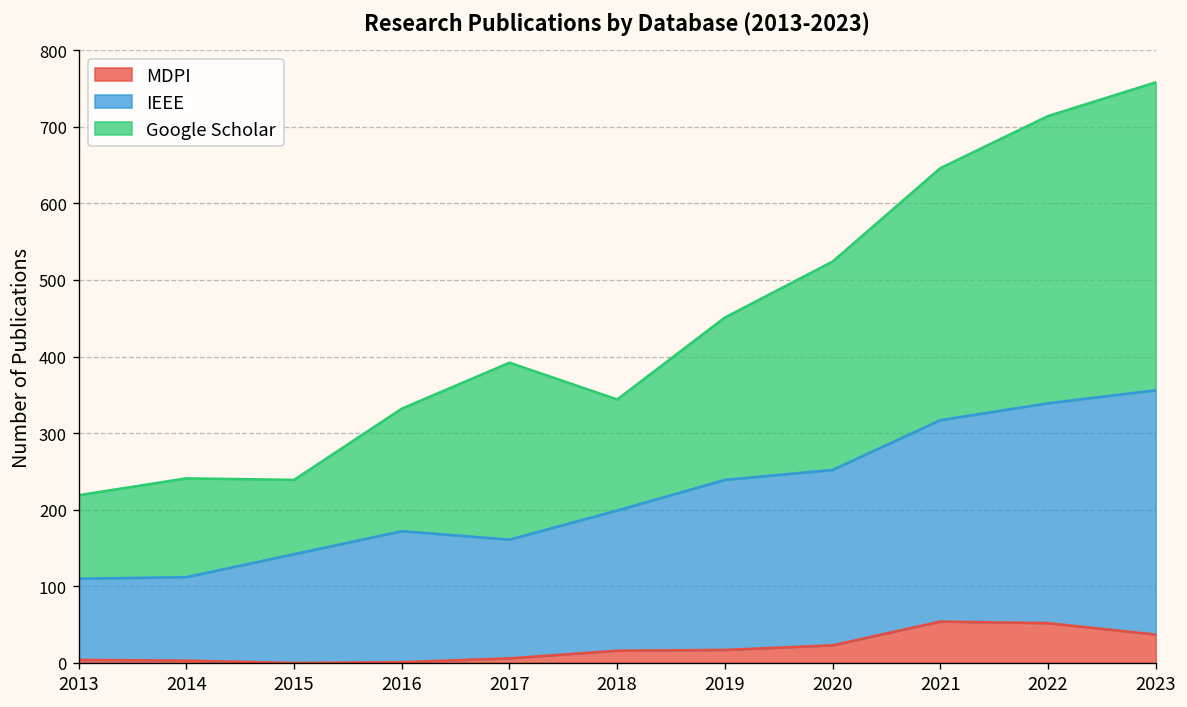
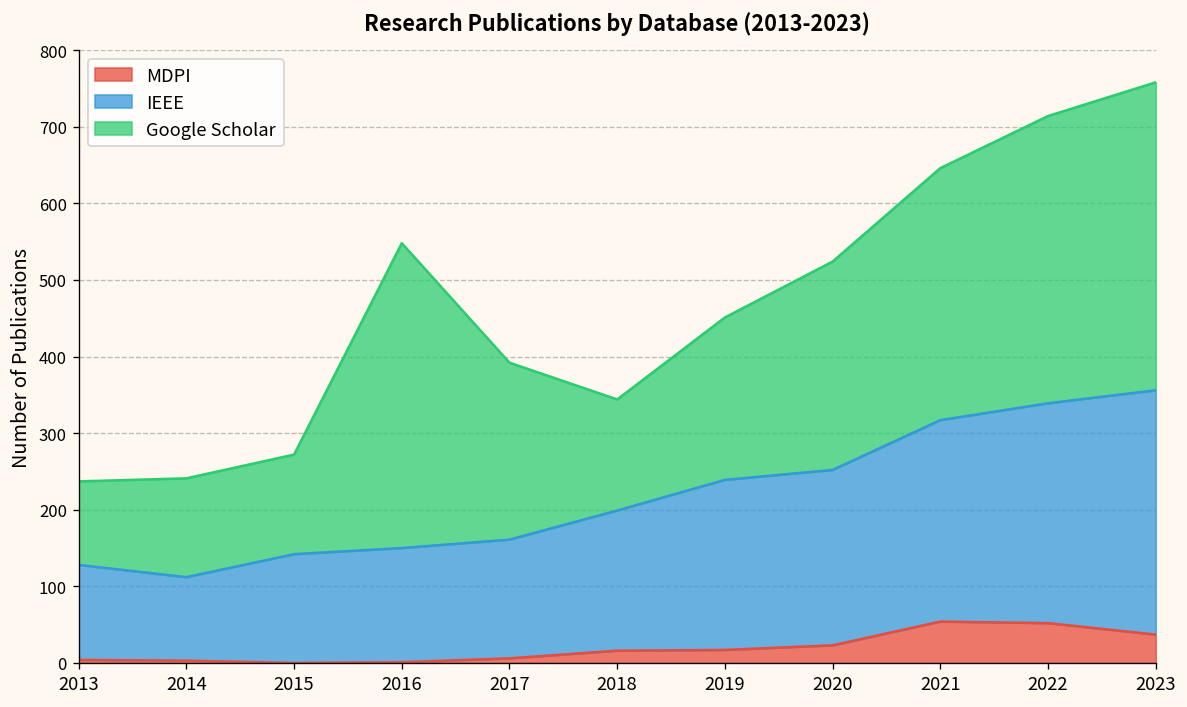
IEEE, 2013: 110 -> 120
Google Scholar, 2015: 100 -> 130
IEEE, 2016: 170 -> 150
Google Scholar, 2016: 160 -> 400
